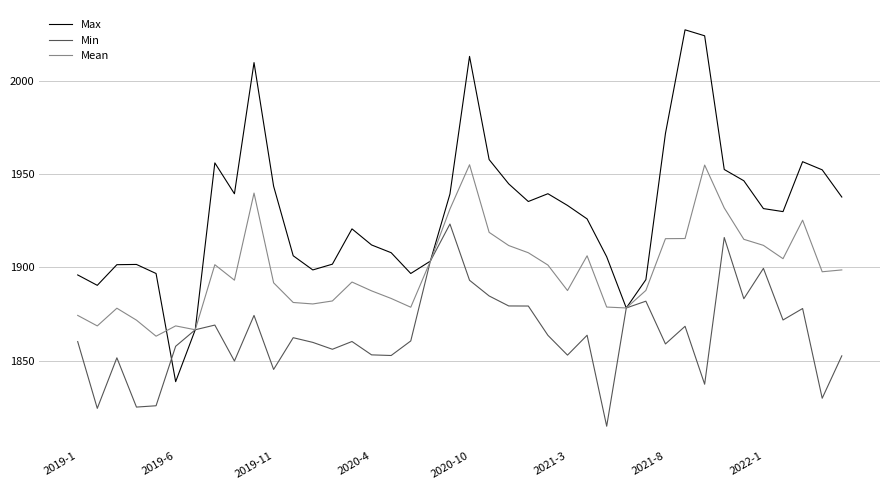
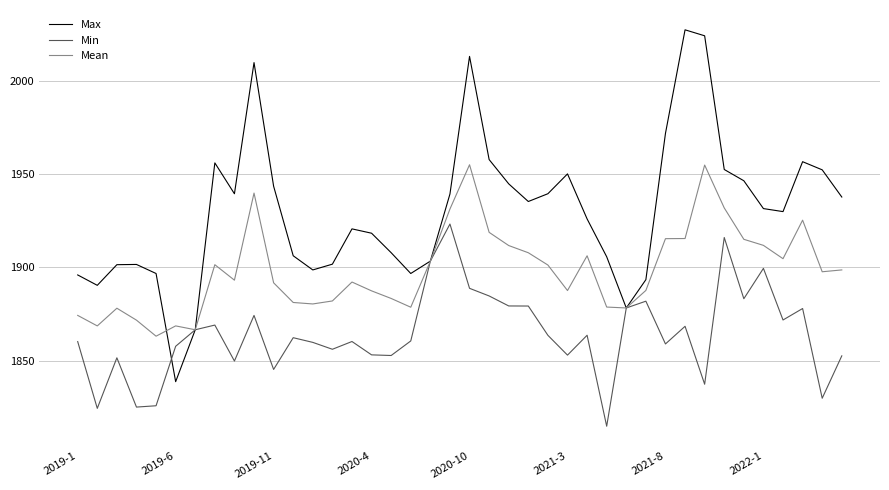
Max, 2020-4: 1912 -> 1918
Min, 2020-10: 1893 -> 1889
Max, 2021-3: 1933 -> 1950
